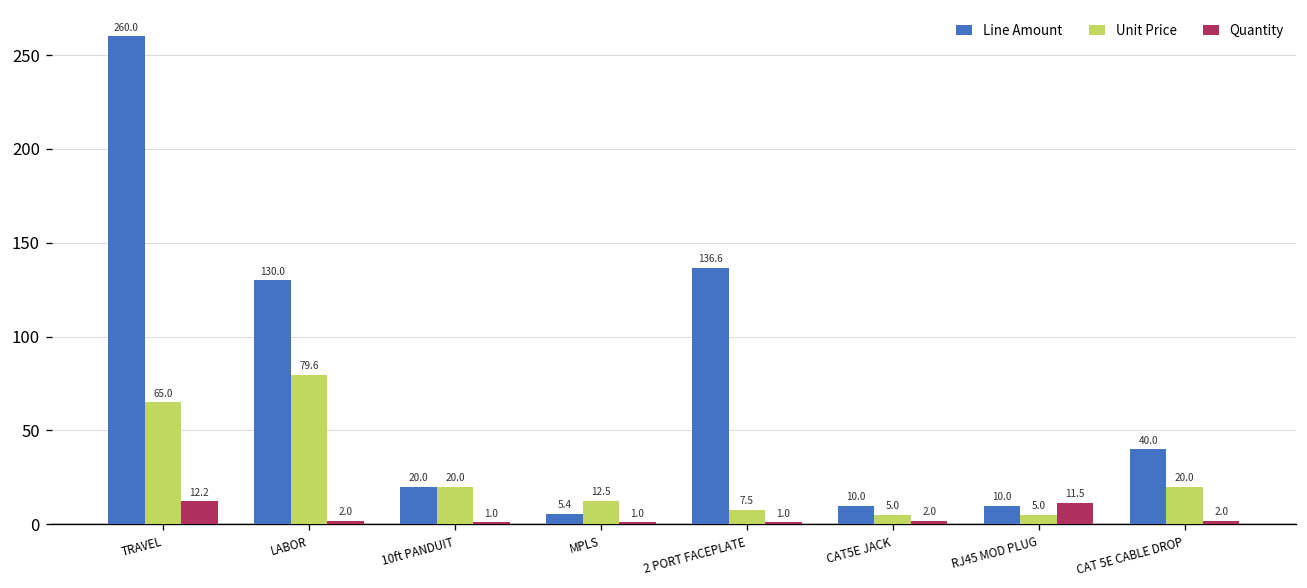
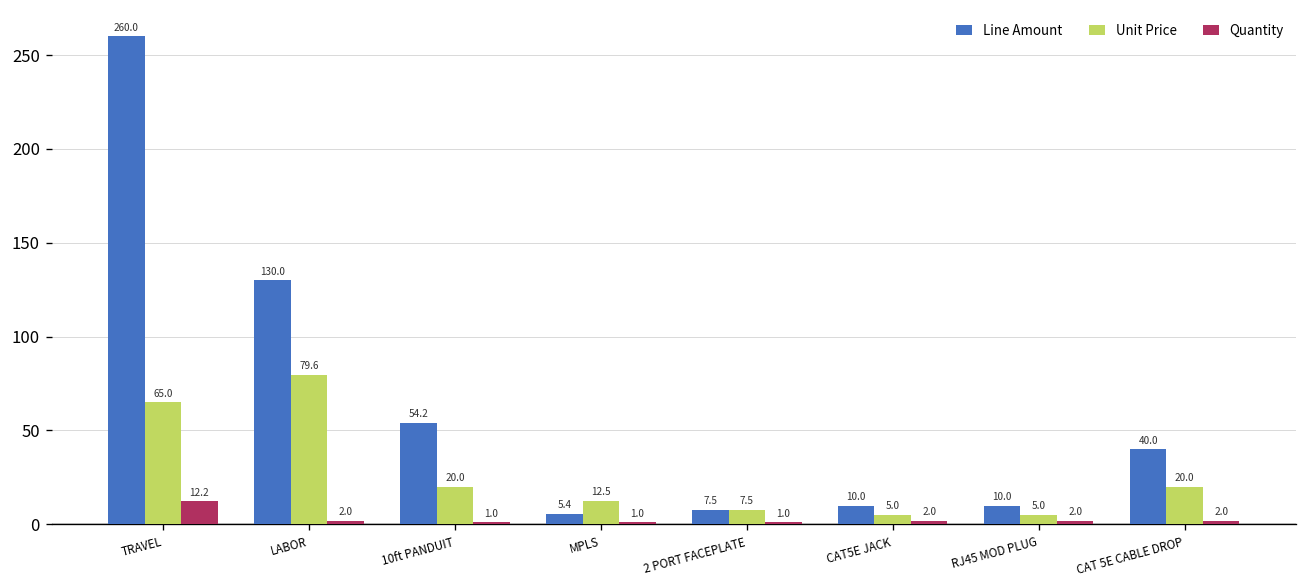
Line Amount, 10ft PANDUIT: 20.0 -> 54.2
Line Amount, 2 PORT FACEPLATE: 136.6 -> 7.5
Quantity, RJ45 MOD PLUG: 11.5 -> 2.0
